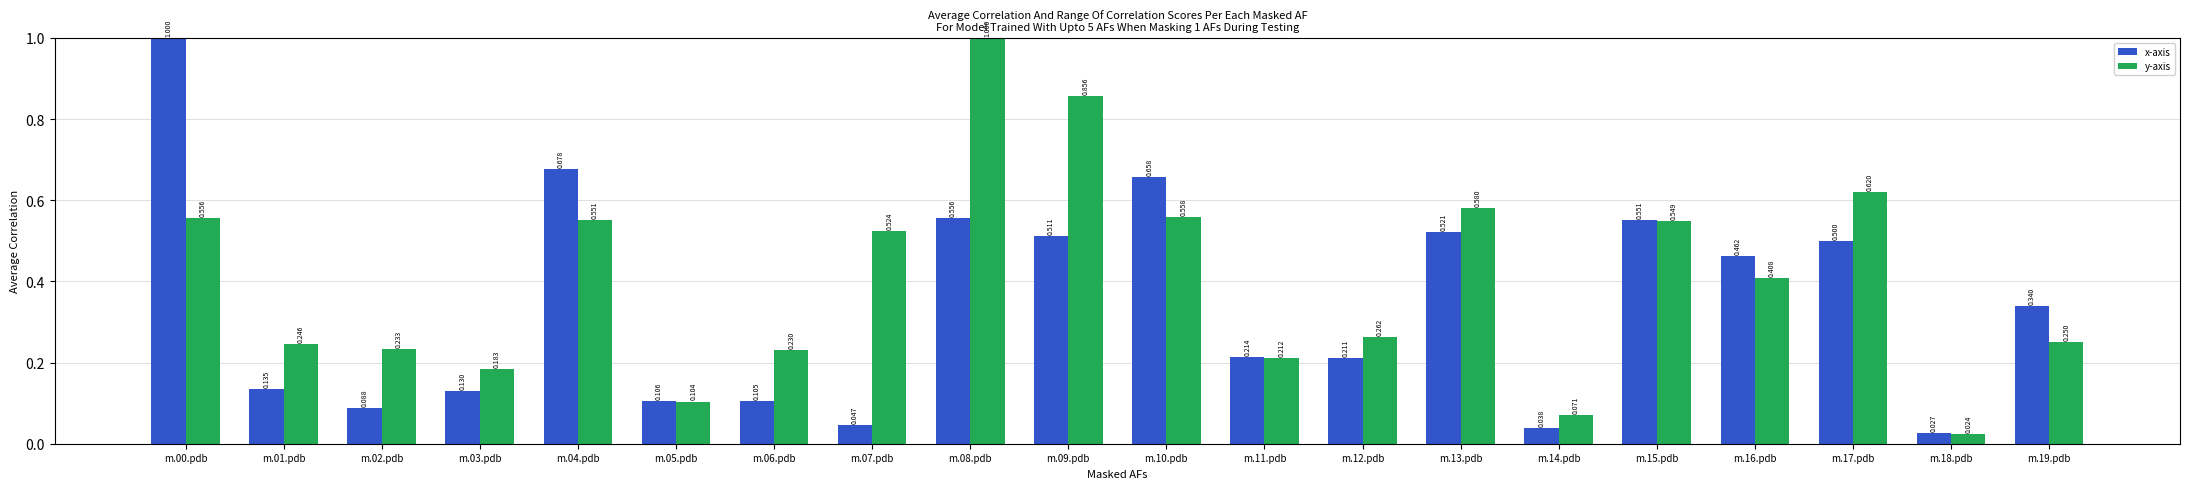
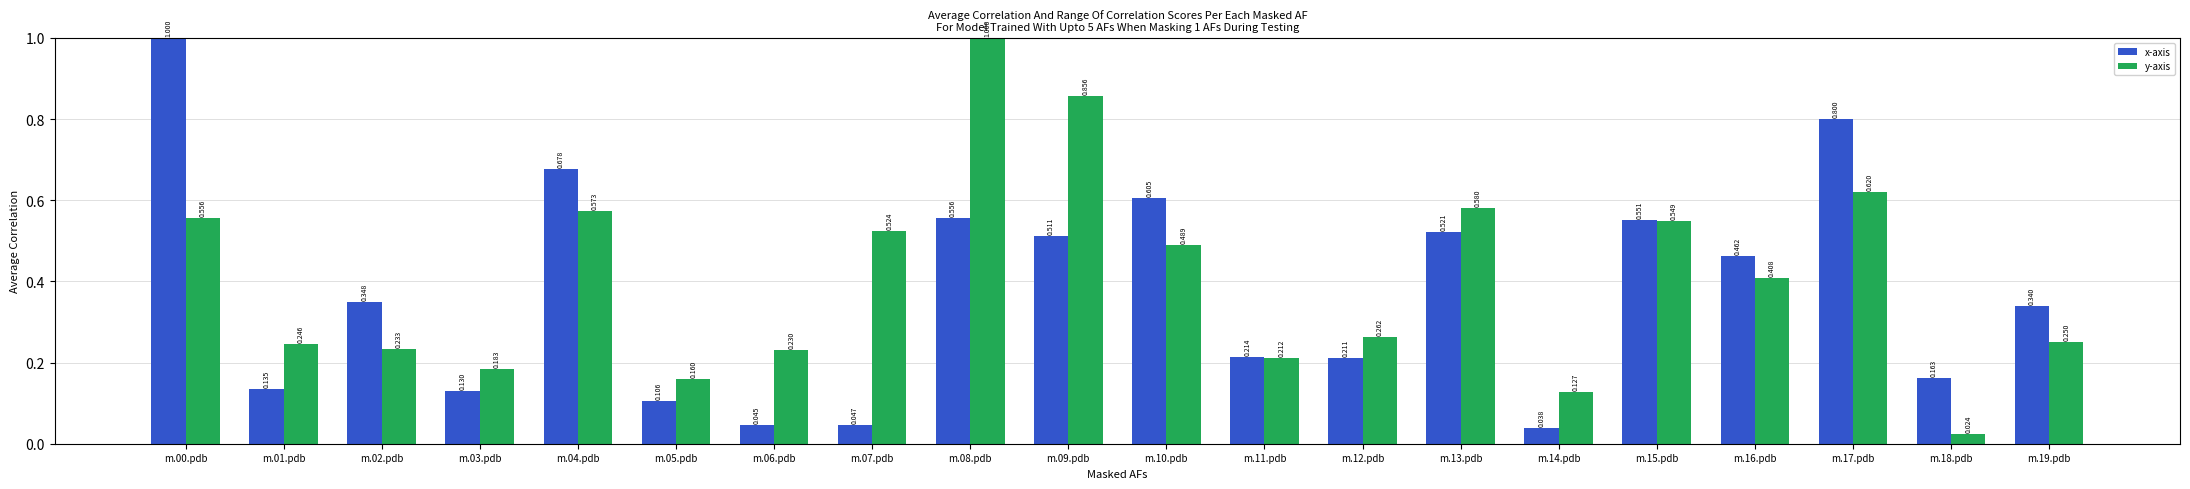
x-axis, m.02.pdb: 0.088 -> 0.348
y-axis, m.04.pdb: 0.551 -> 0.573
y-axis, m.05.pdb: 0.104 -> 0.160
x-axis, m.06.pdb: 0.105 -> 0.045
x-axis, m.10.pdb: 0.658 -> 0.605
y-axis, m.10.pdb: 0.558 -> 0.489
y-axis, m.14.pdb: 0.071 -> 0.127
x-axis, m.17.pdb: 0.500 -> 0.800
x-axis, m.18.pdb: 0.027 -> 0.163
